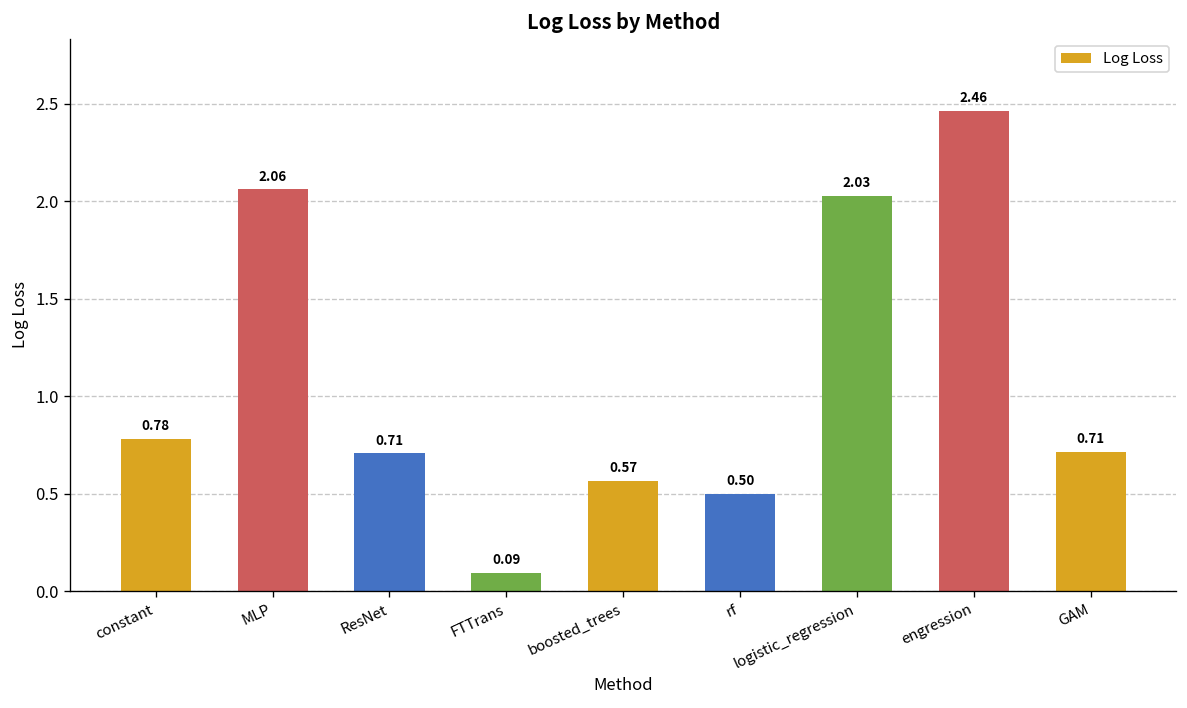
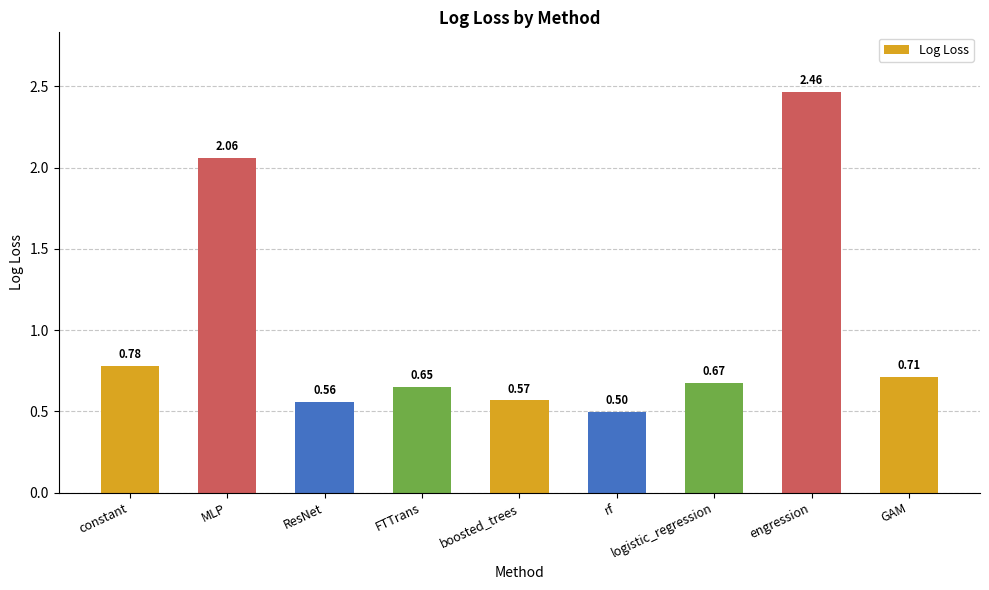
ResNet: 0.71 -> 0.56
FTTrans: 0.09 -> 0.65
logistic_regression: 2.03 -> 0.67
